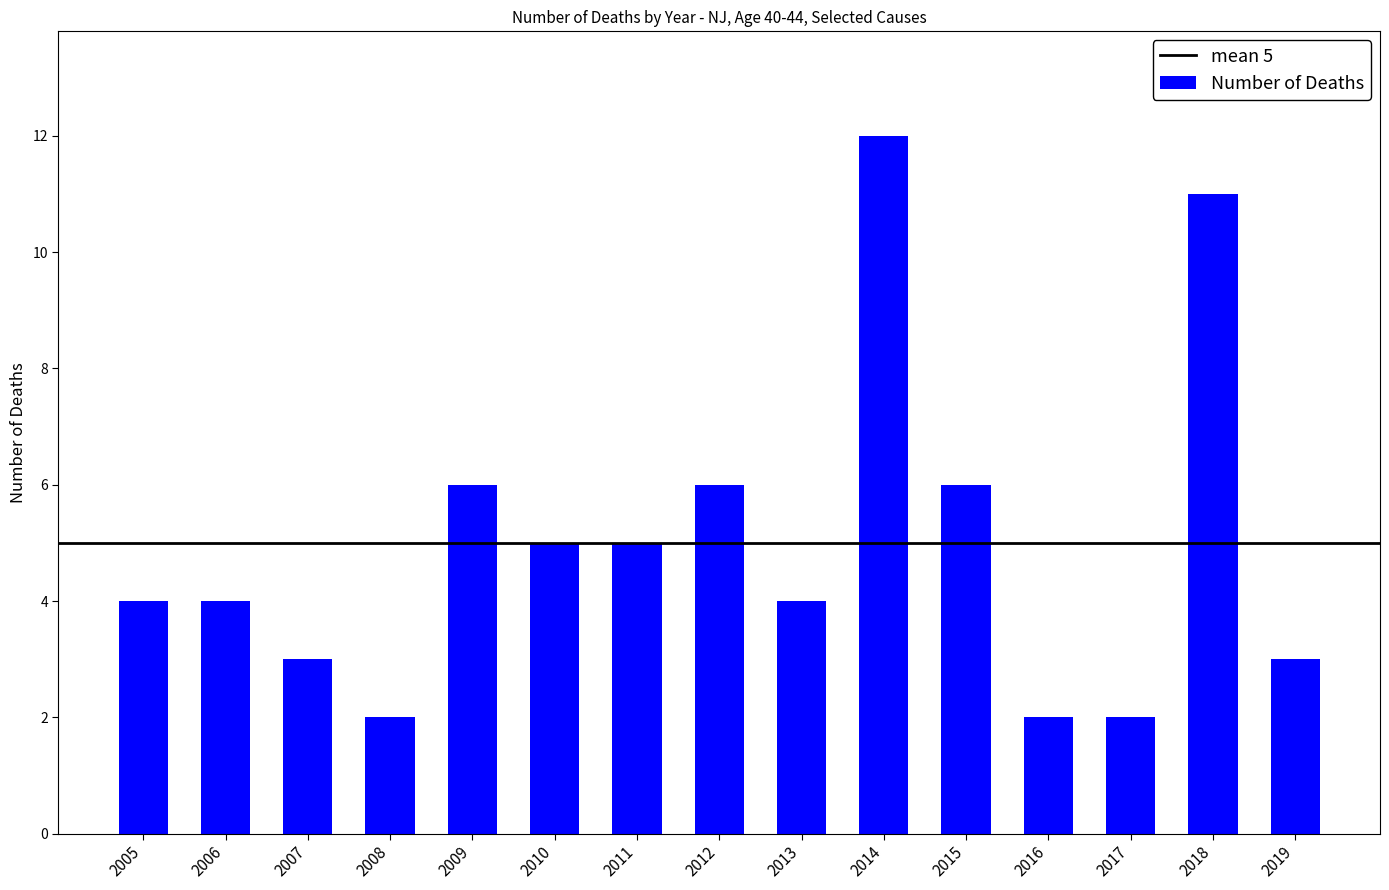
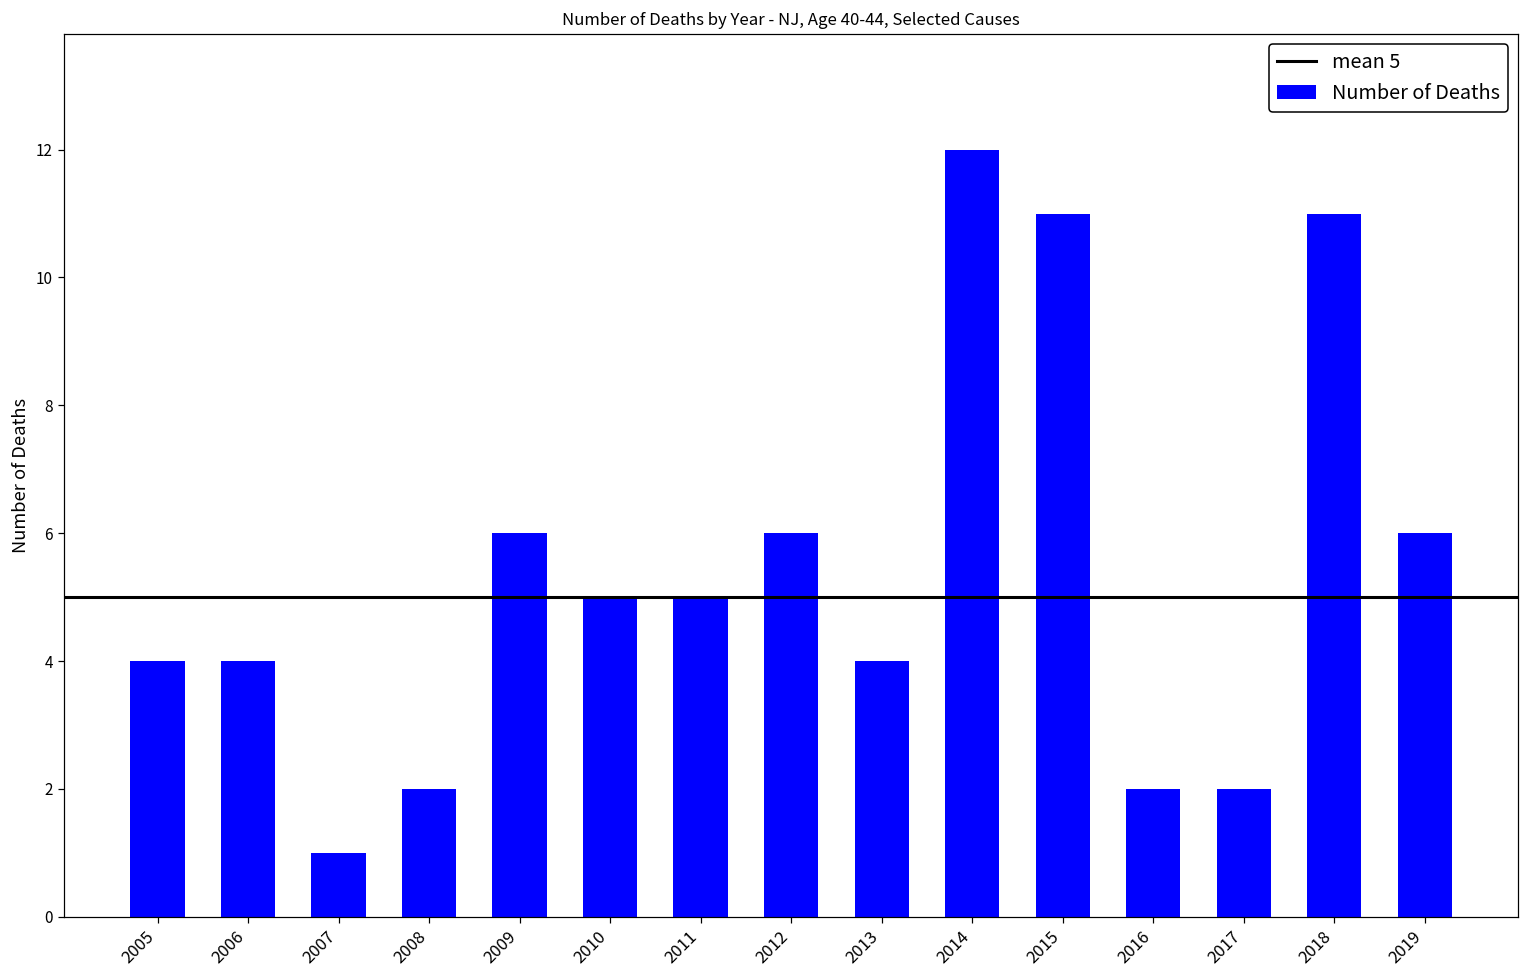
2007: 3 -> 1
2015: 6 -> 11
2019: 3 -> 6
